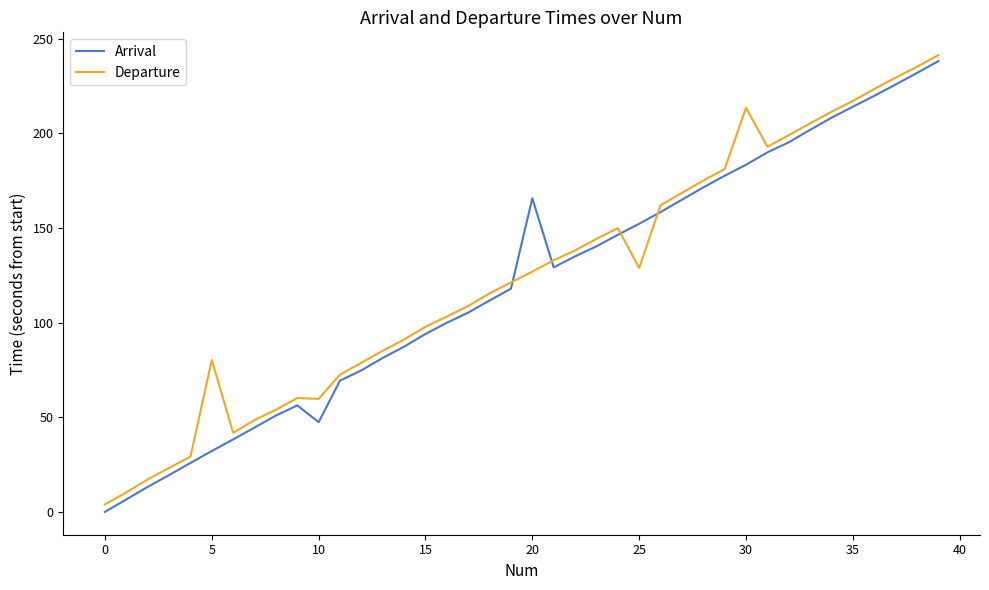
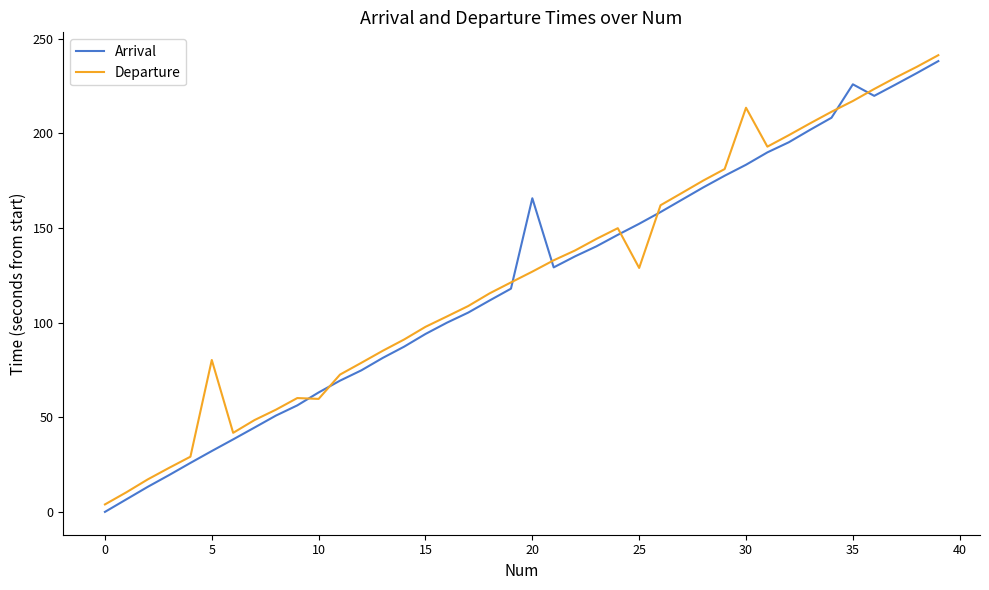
Arrival, 10: 47 -> 63
Arrival, 35: 214 -> 226
